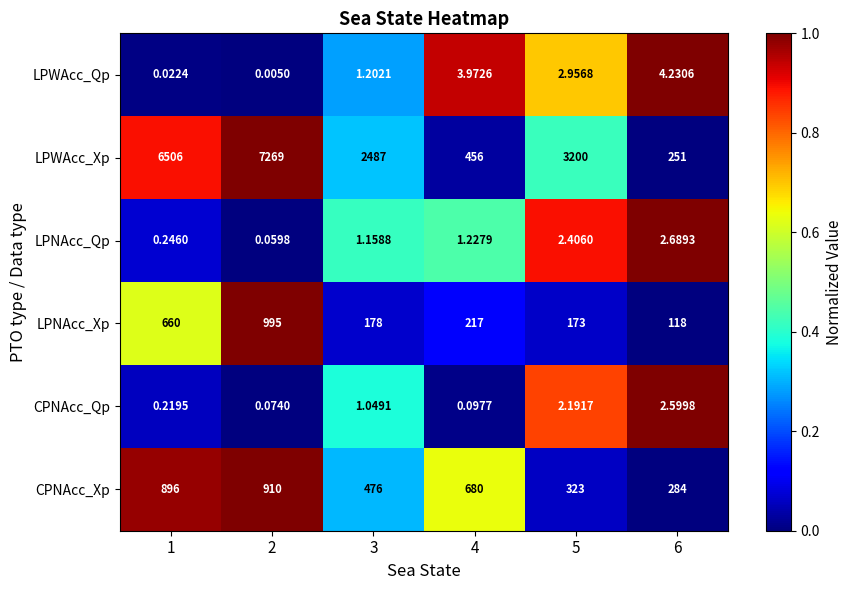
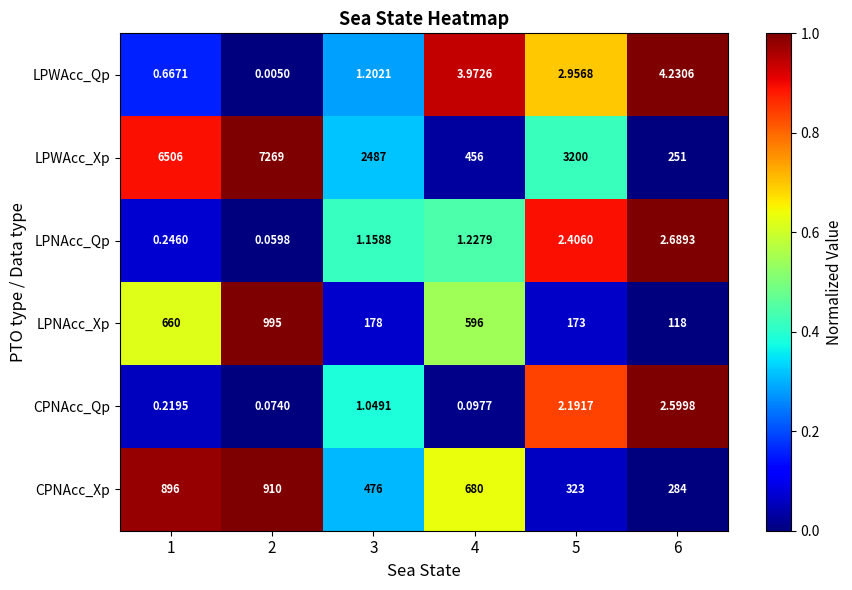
LPWAcc_Qp, 1: 0.0224 -> 0.6671
LPNAcc_Xp, 4: 217 -> 596
